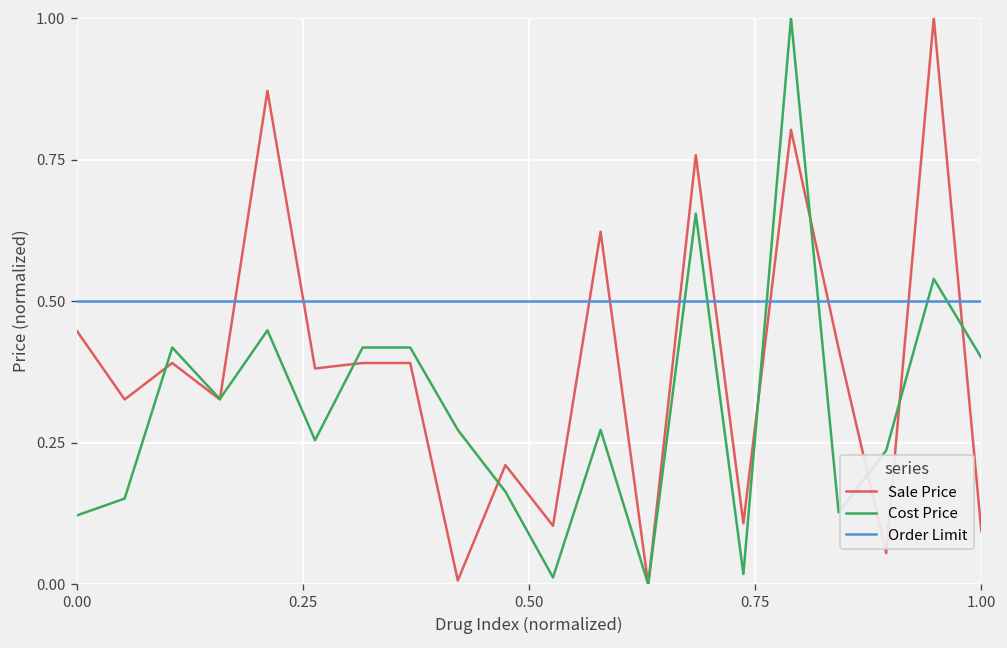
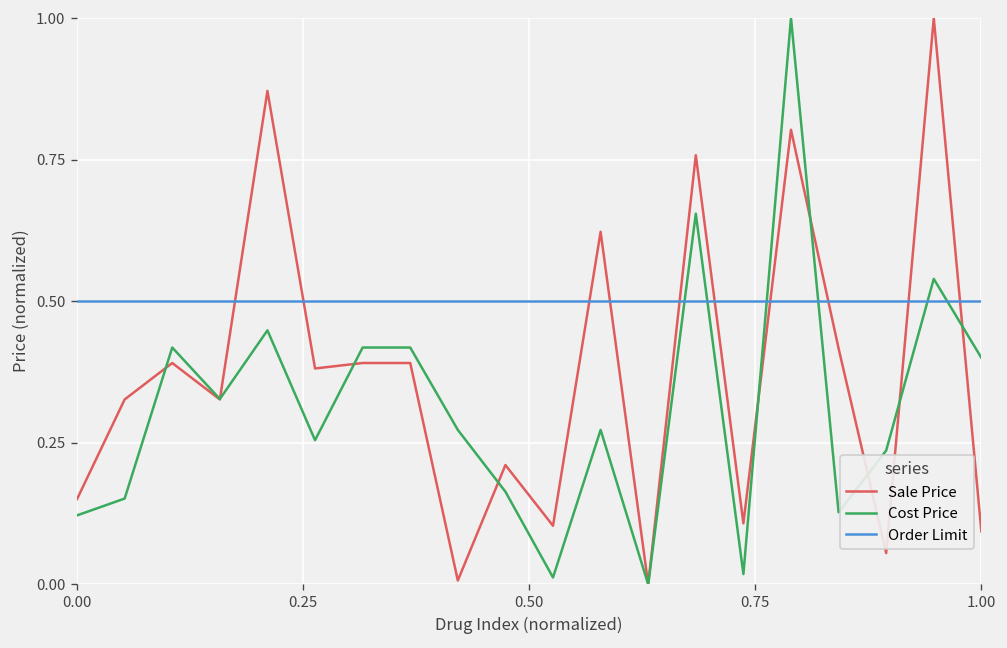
Sale Price, 0.00: 0.45 -> 0.15
